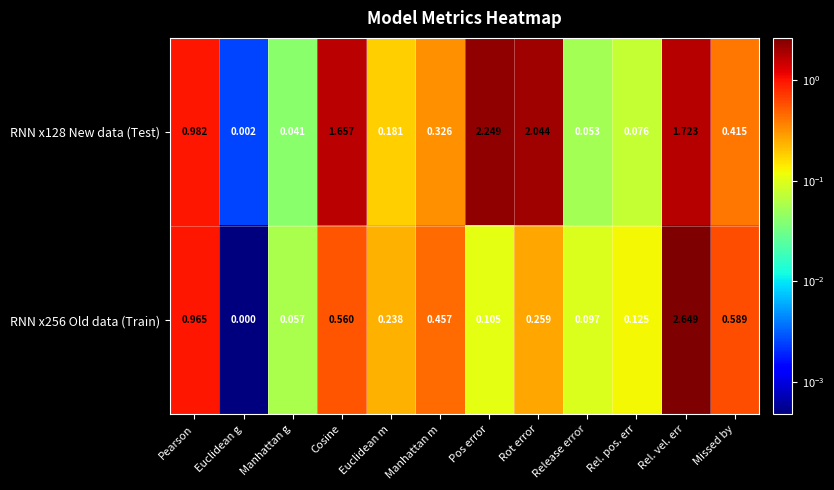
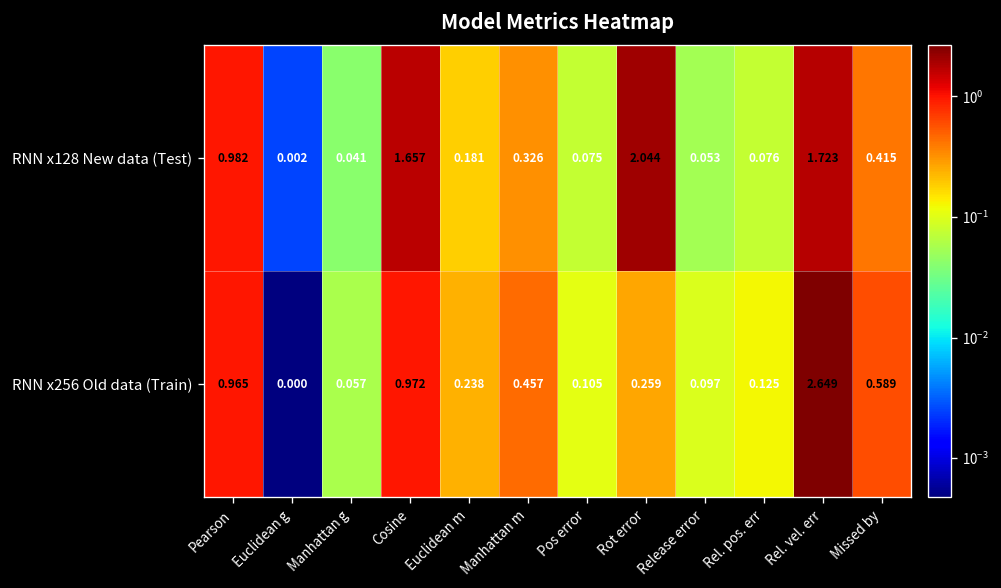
RNN x128 New data (Test), Pos error: 2.249 -> 0.075
RNN x256 Old data (Train), Cosine: 0.560 -> 0.972
